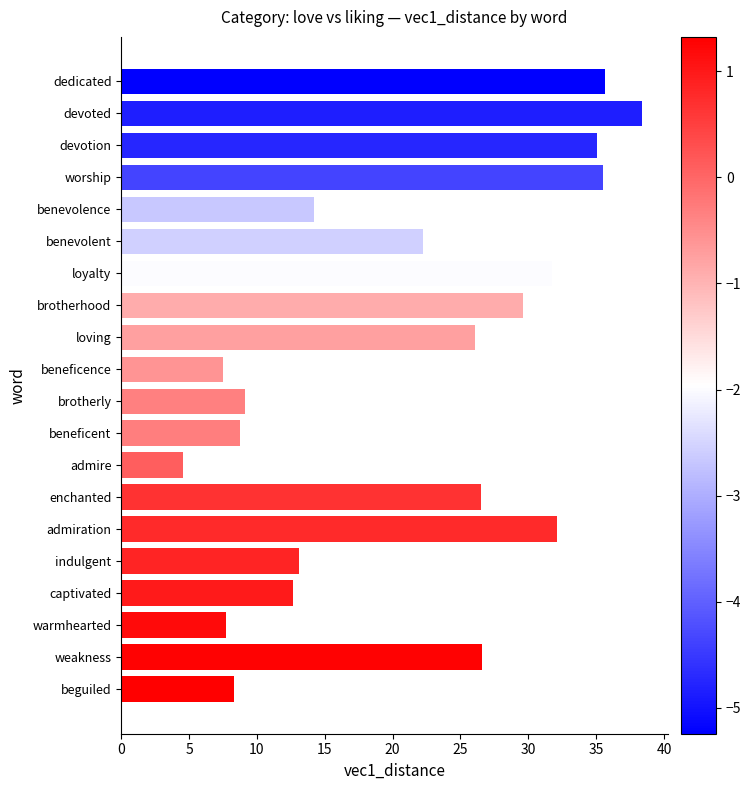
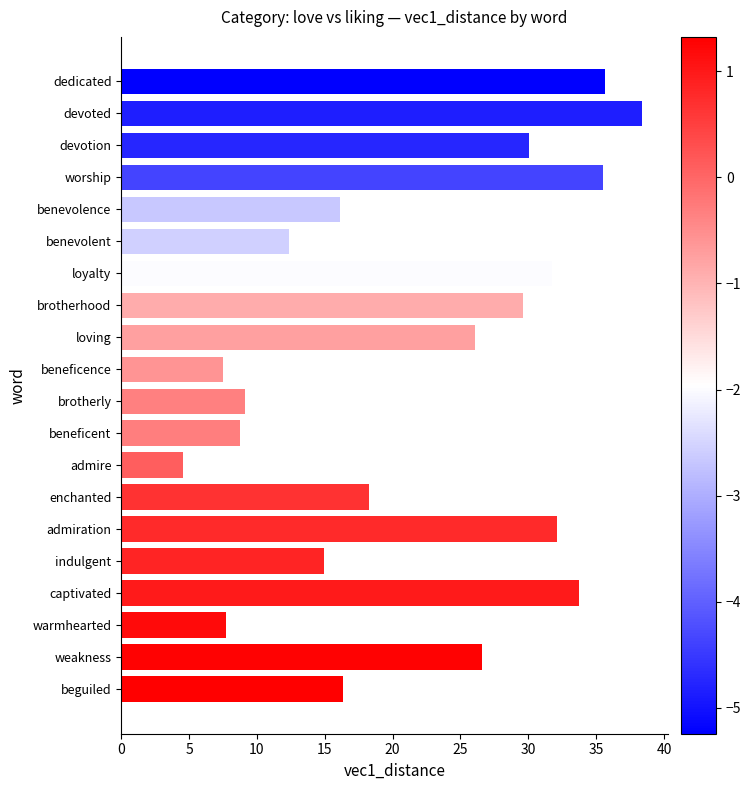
devotion: 35.1 -> 30.1
benevolence: 14.2 -> 16.1
benevolent: 22.2 -> 12.4
enchanted: 26.5 -> 18.2
indulgent: 13.1 -> 14.9
captivated: 12.6 -> 33.7
beguiled: 8.3 -> 16.3
